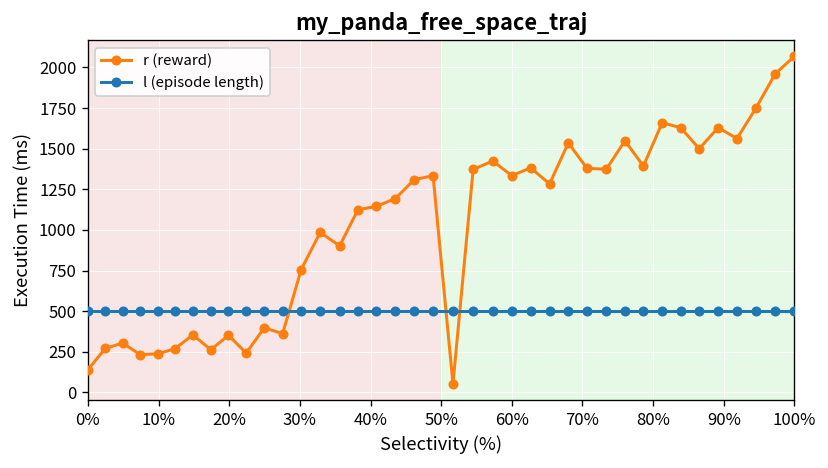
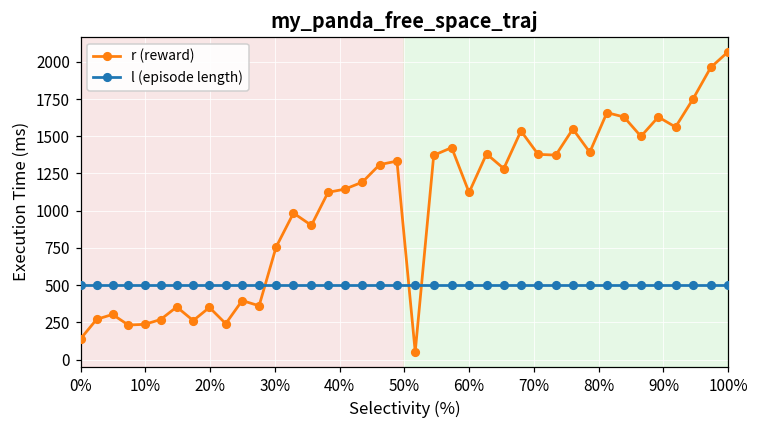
r (reward), 60%: 1330 -> 1120
